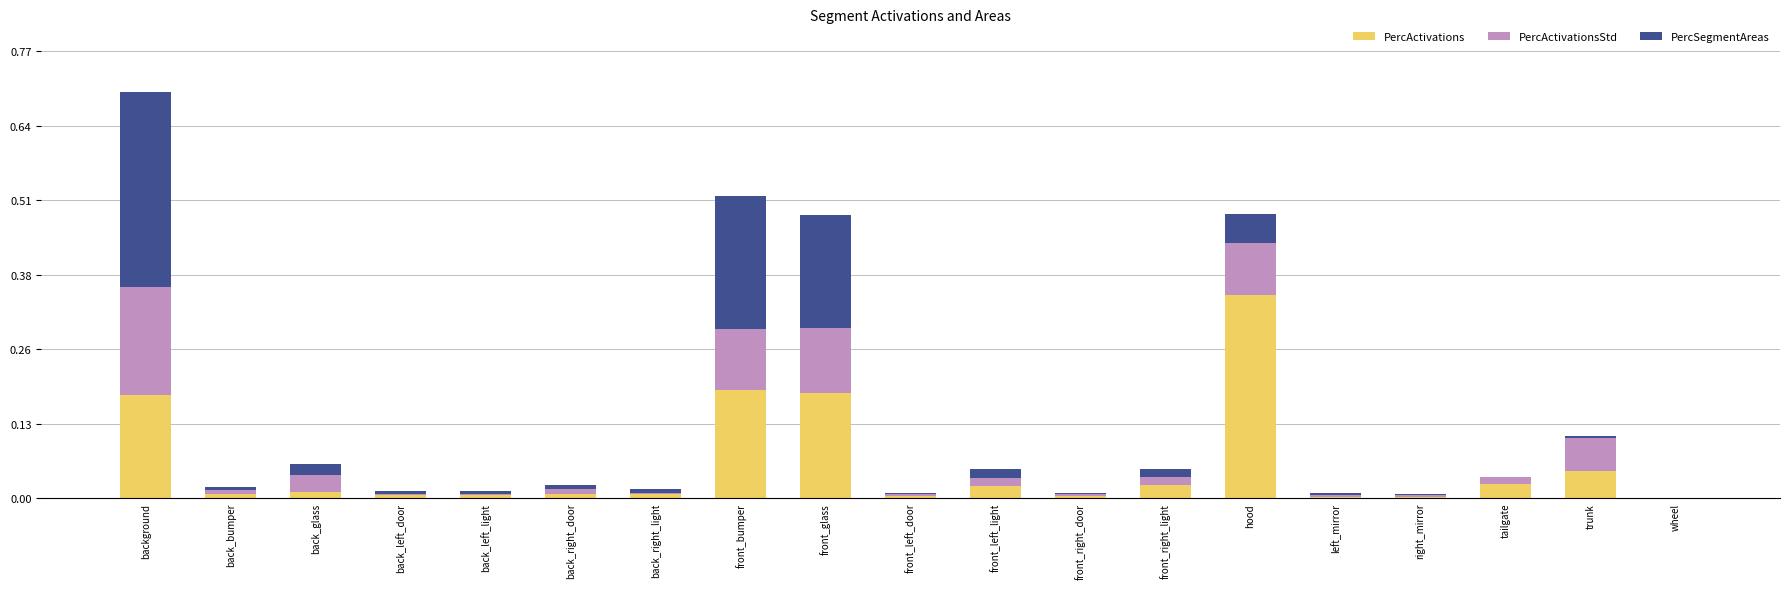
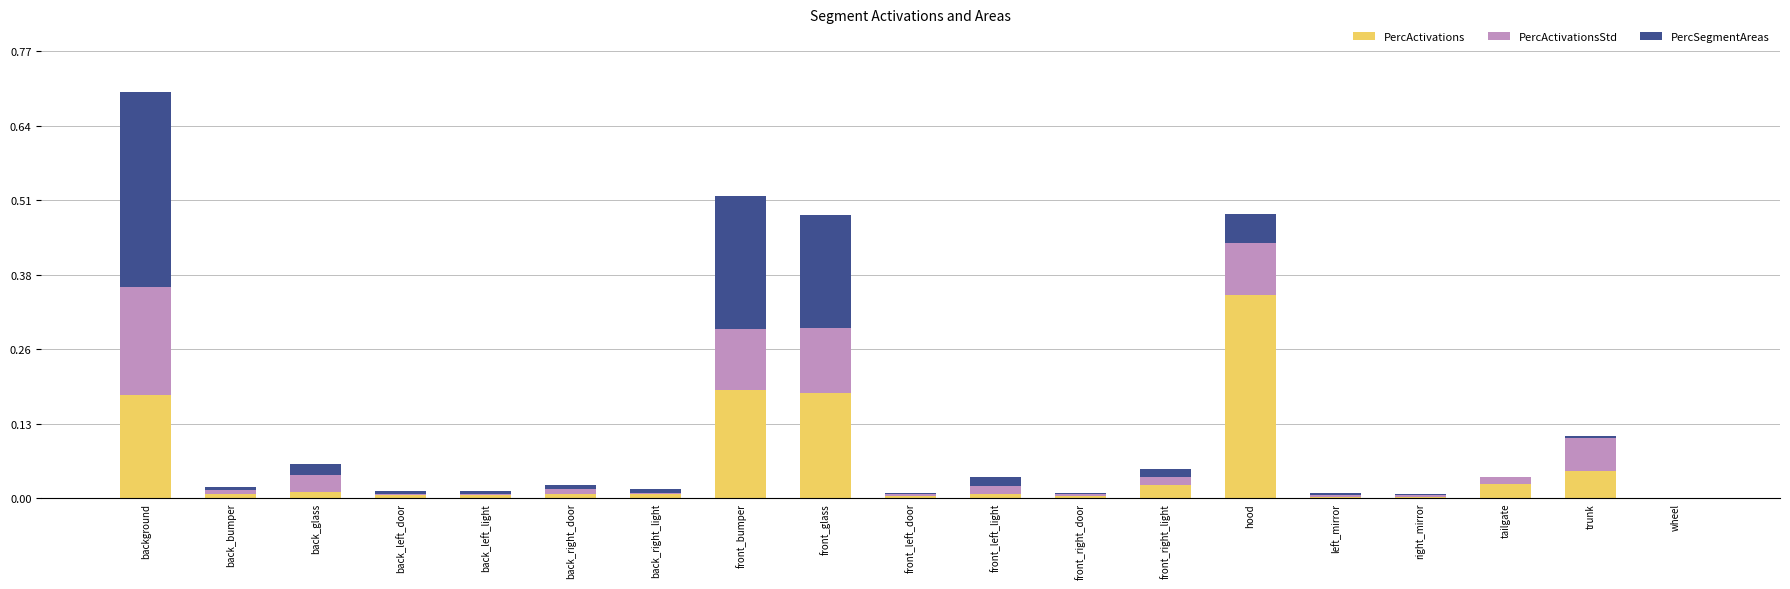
PercActivations, front_left_light: 0.02 -> 0.01
